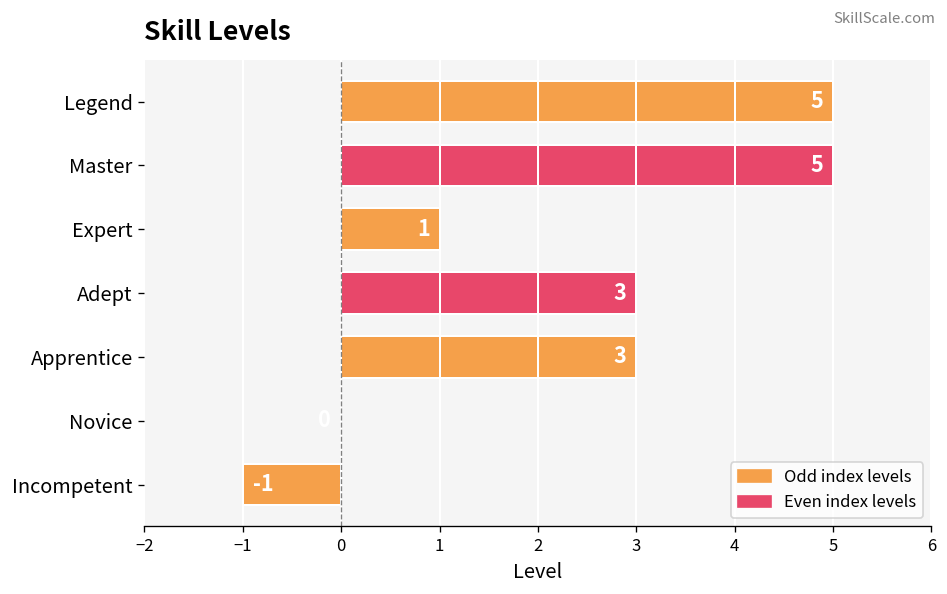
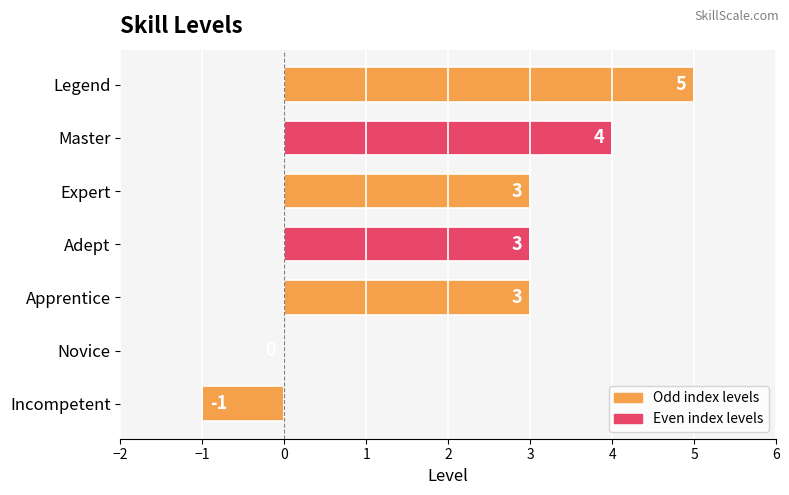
Master: 5 -> 4
Expert: 1 -> 3
